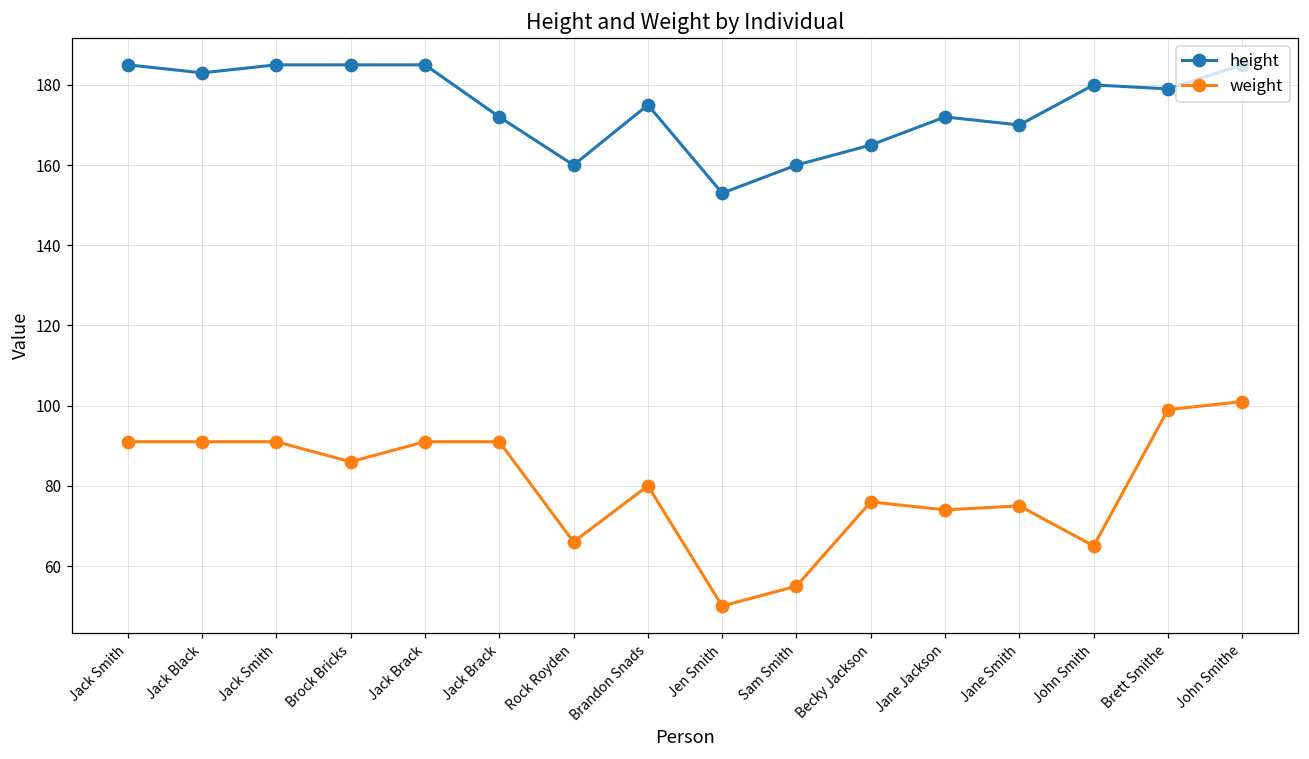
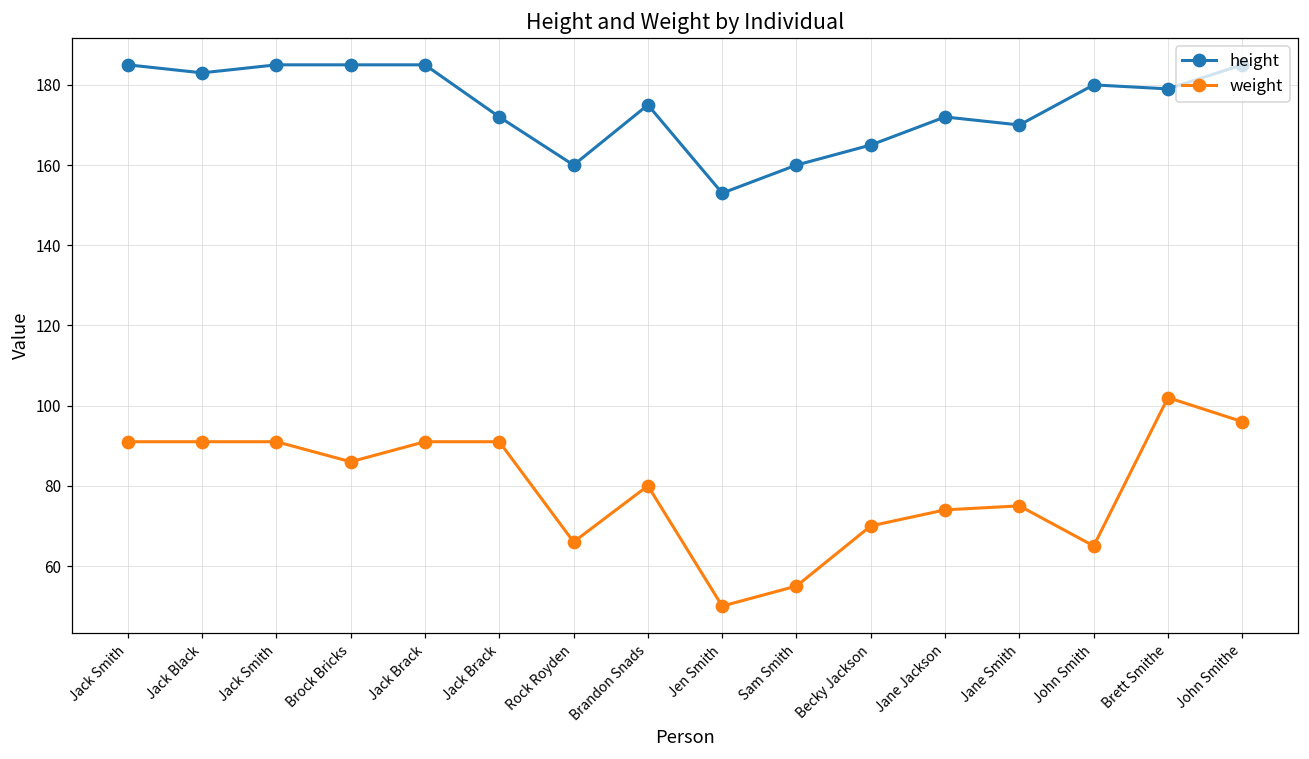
weight, Becky Jackson: 76 -> 70
weight, Brett Smithe: 99 -> 102
weight, John Smithe: 101 -> 96
